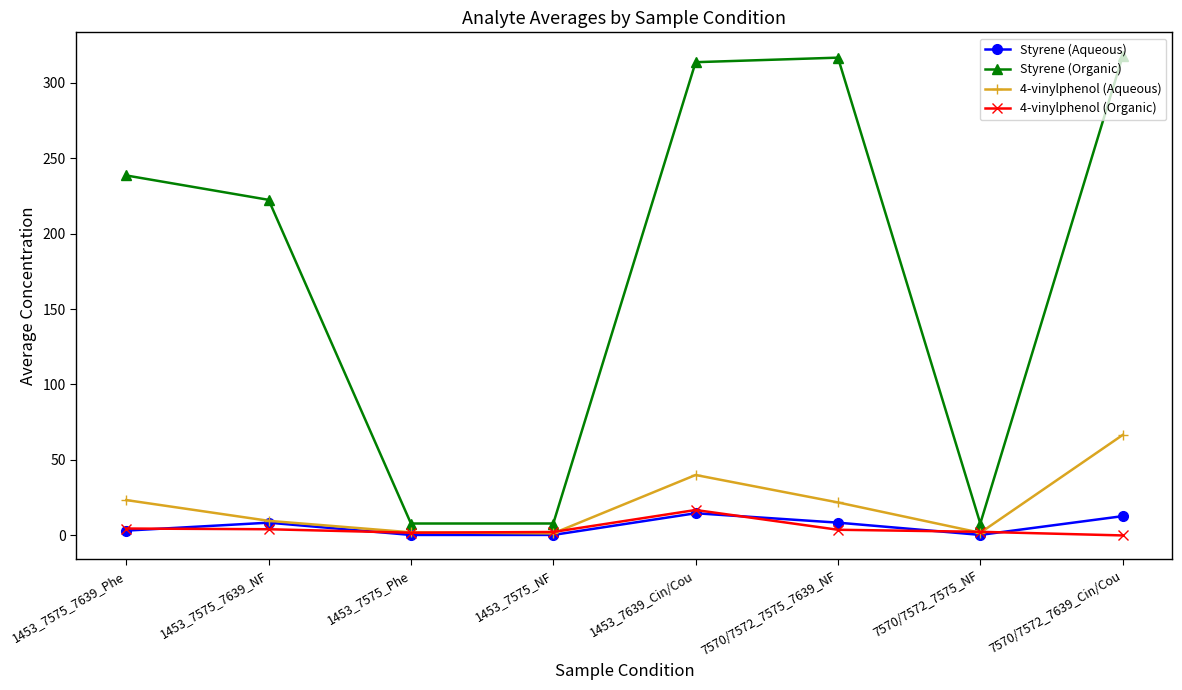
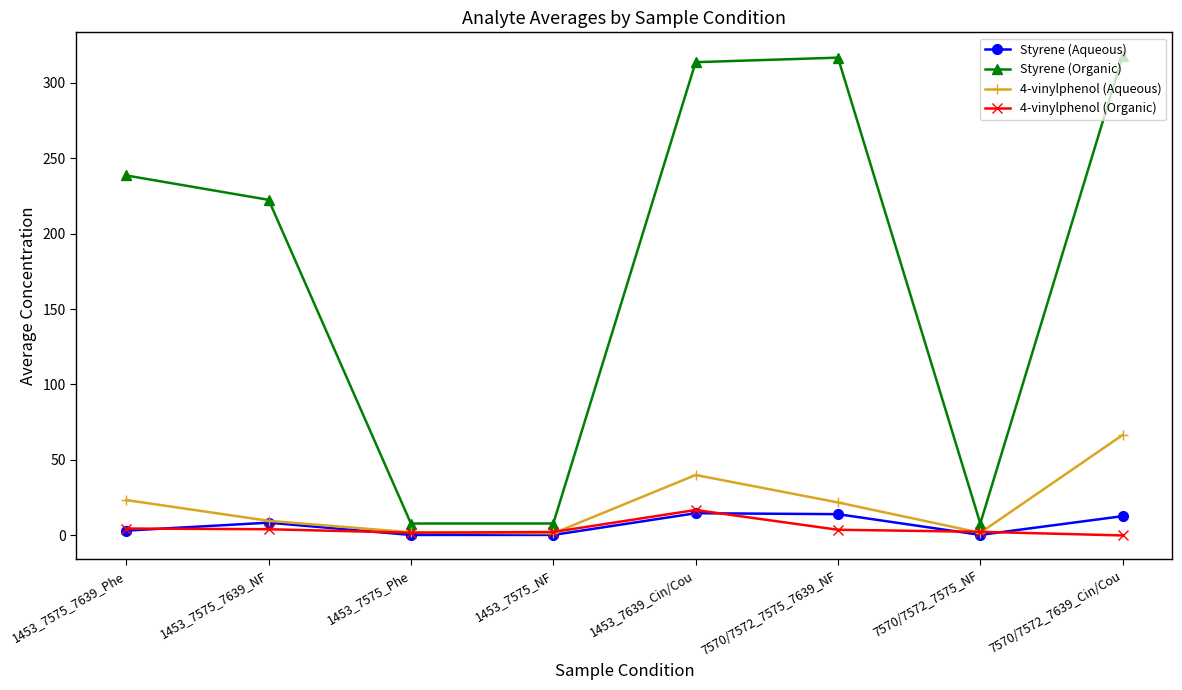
Styrene (Aqueous), 7570/7572_7575_7639_NF: 8 -> 14
